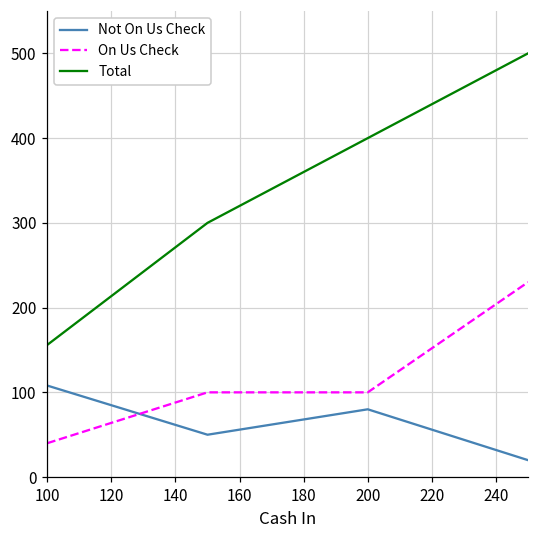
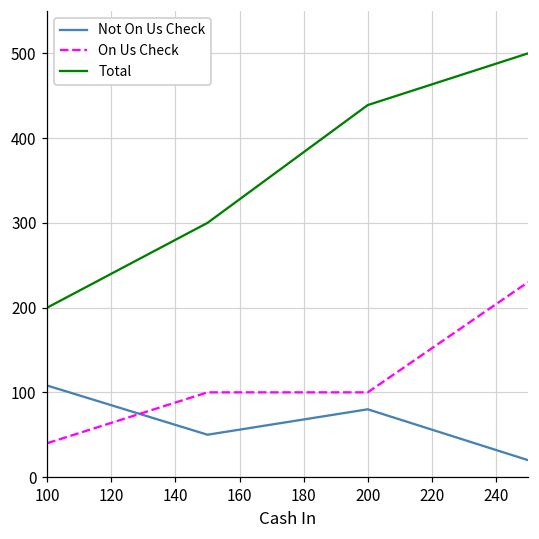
Total, 100: 160 -> 200
Total, 200: 400 -> 440
